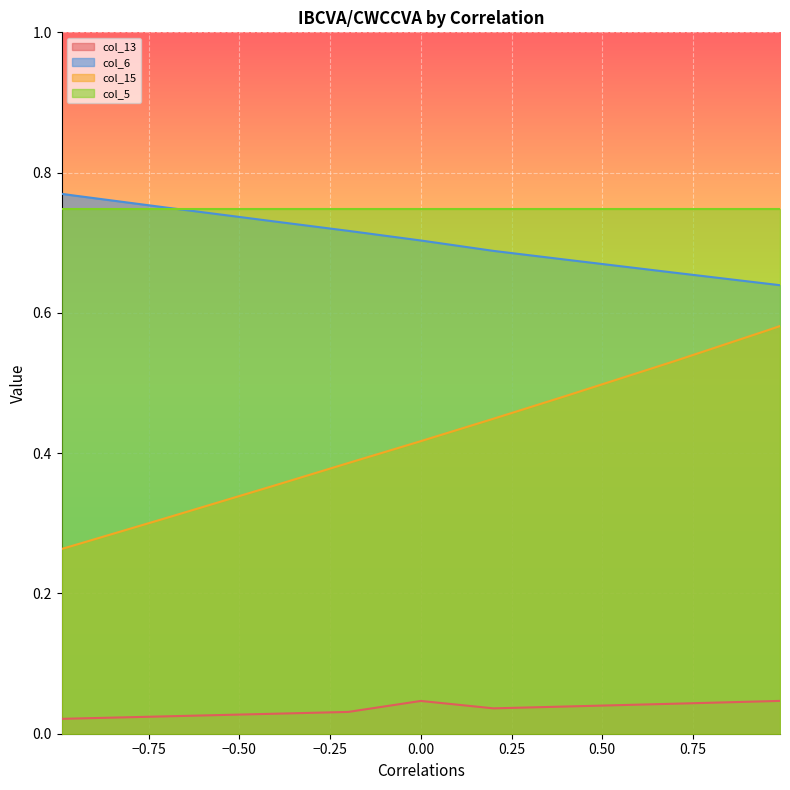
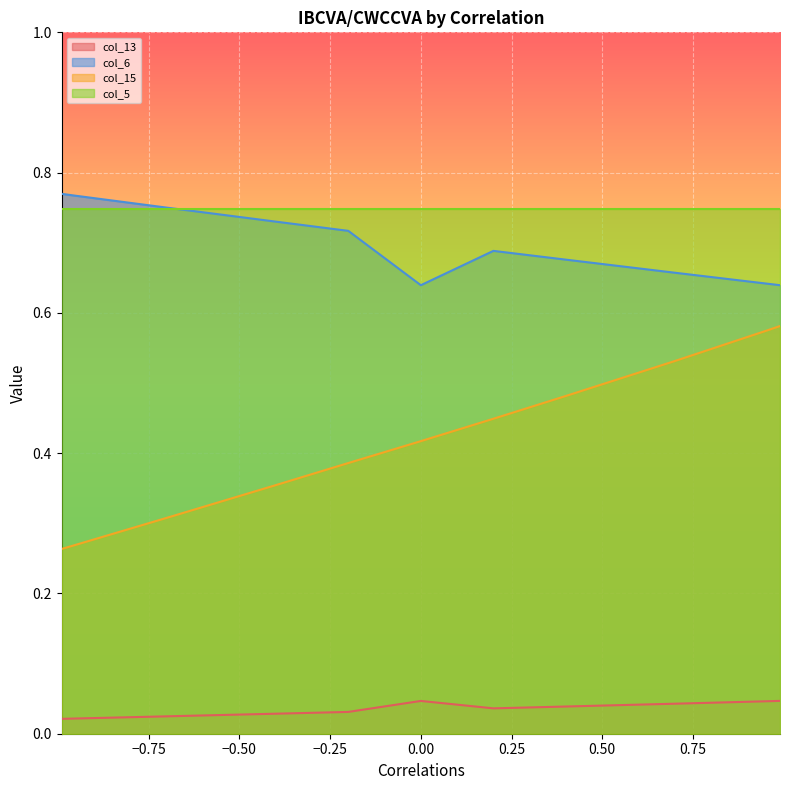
col_6, 0.00: 0.70 -> 0.64
